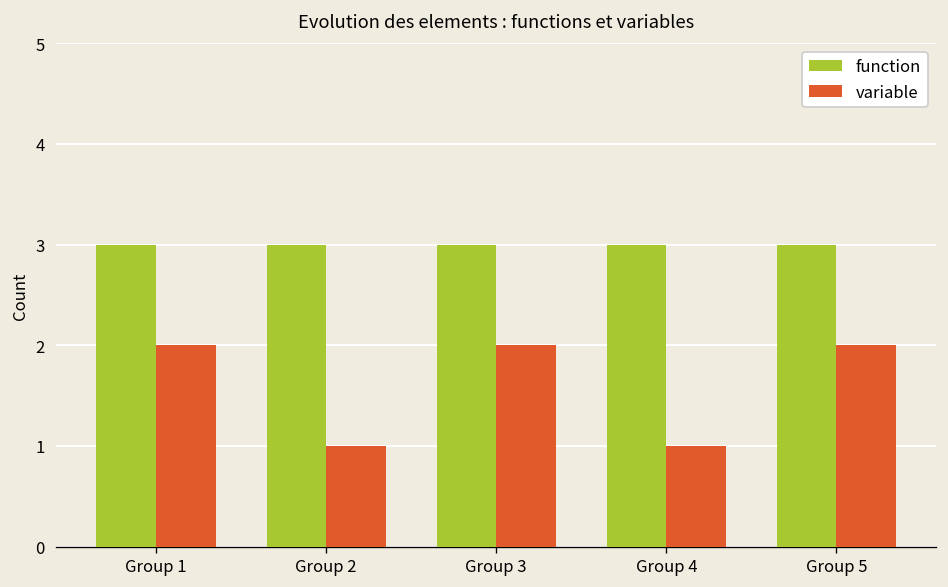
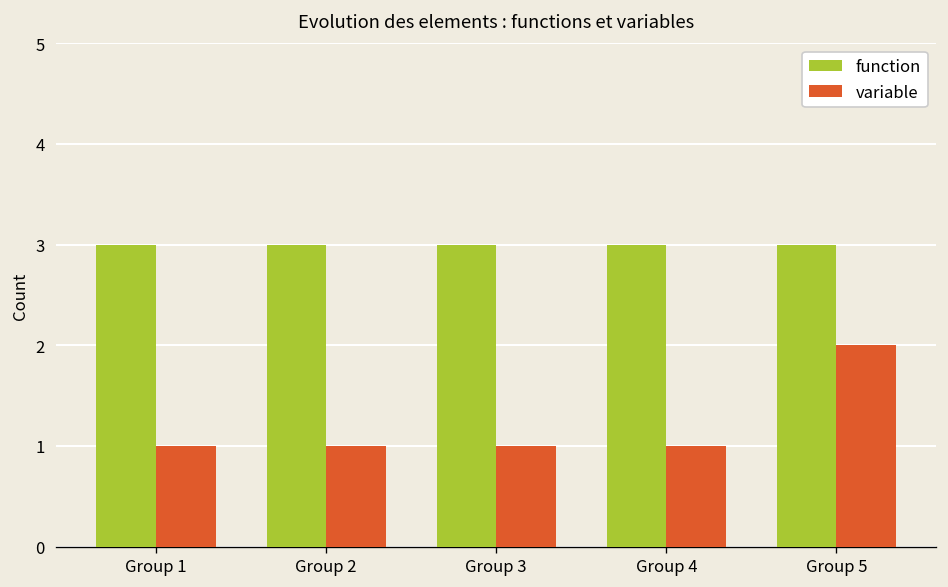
variable, Group 1: 2 -> 1
variable, Group 3: 2 -> 1
